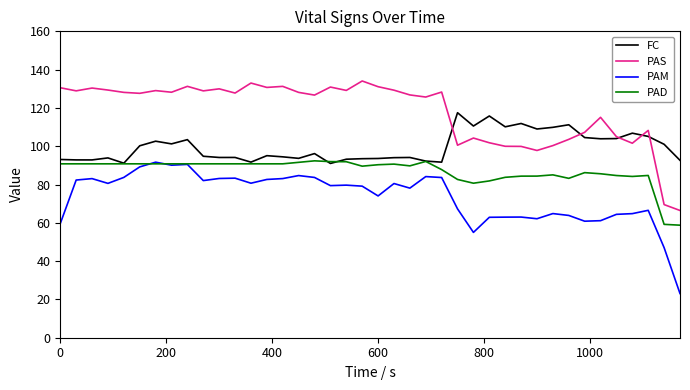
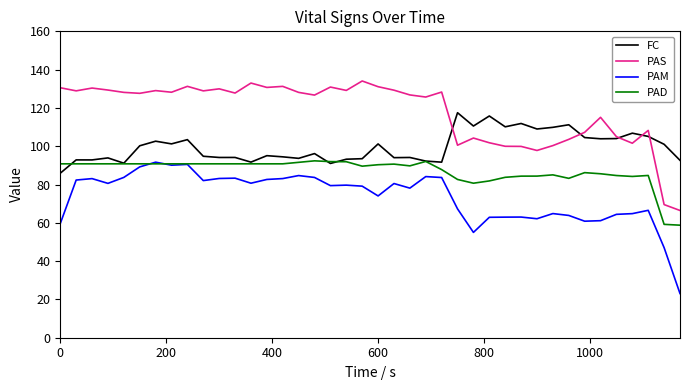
FC, 0: 93 -> 86
FC, 600: 94 -> 101
